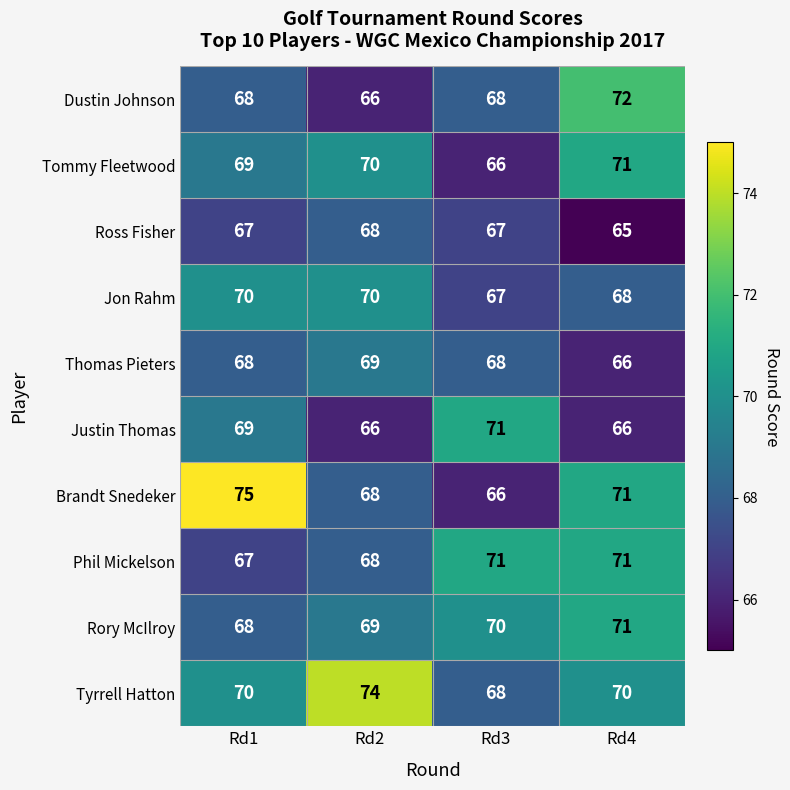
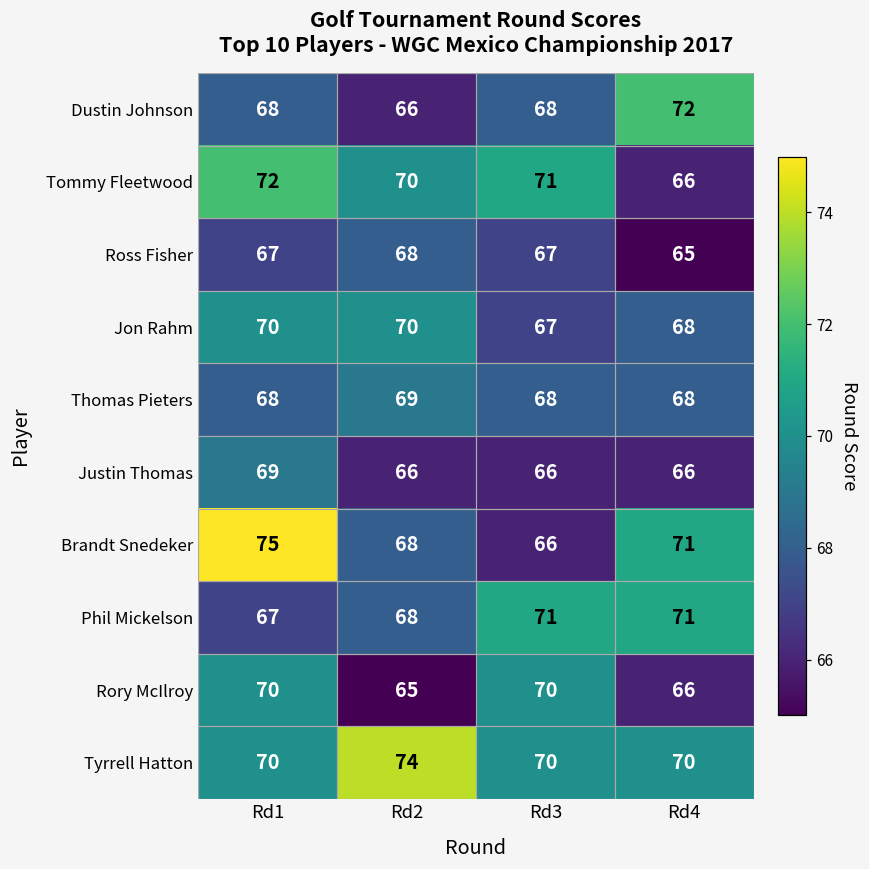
Tommy Fleetwood, Rd1: 69 -> 72
Tommy Fleetwood, Rd3: 66 -> 71
Tommy Fleetwood, Rd4: 71 -> 66
Thomas Pieters, Rd4: 66 -> 68
Justin Thomas, Rd3: 71 -> 66
Rory McIlroy, Rd1: 68 -> 70
Rory McIlroy, Rd2: 69 -> 65
Rory McIlroy, Rd4: 71 -> 66
Tyrrell Hatton, Rd3: 68 -> 70
